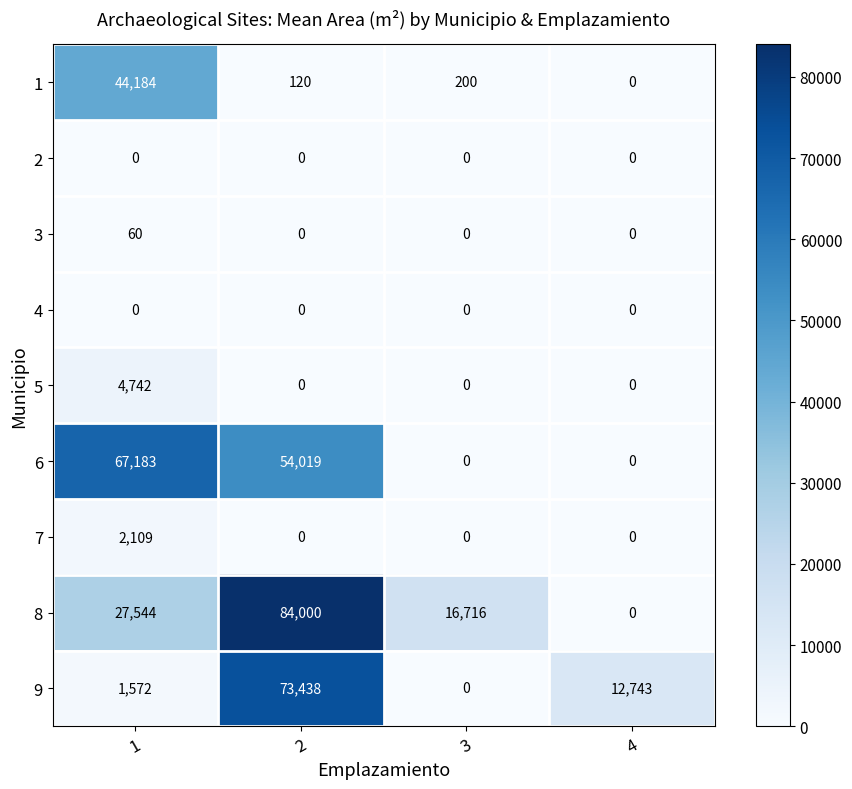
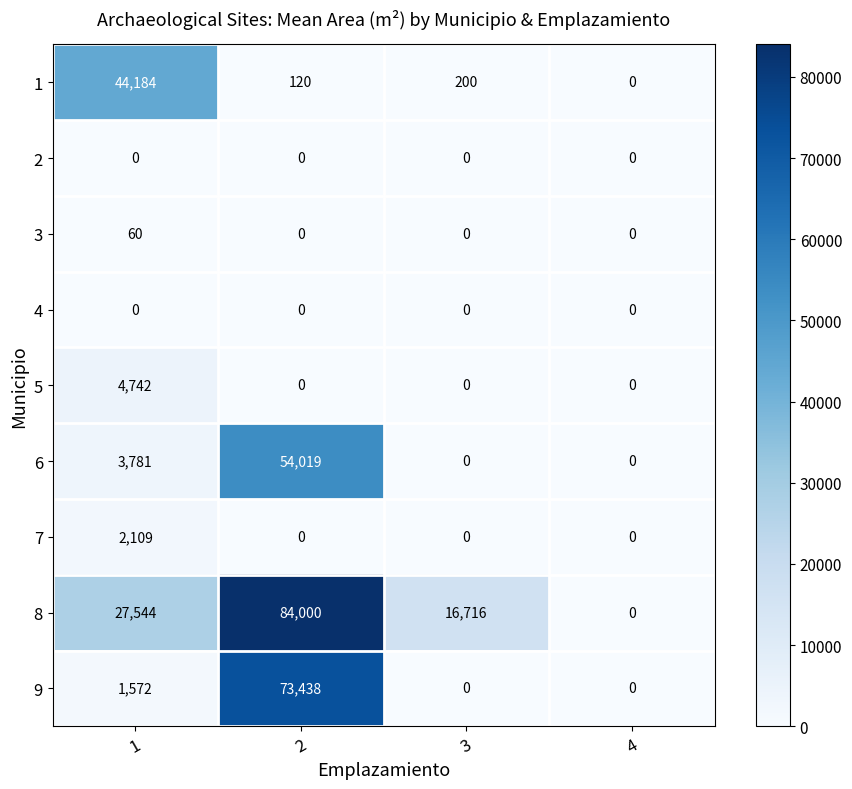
6, 1: 67,183 -> 3,781
9, 4: 12,743 -> 0
